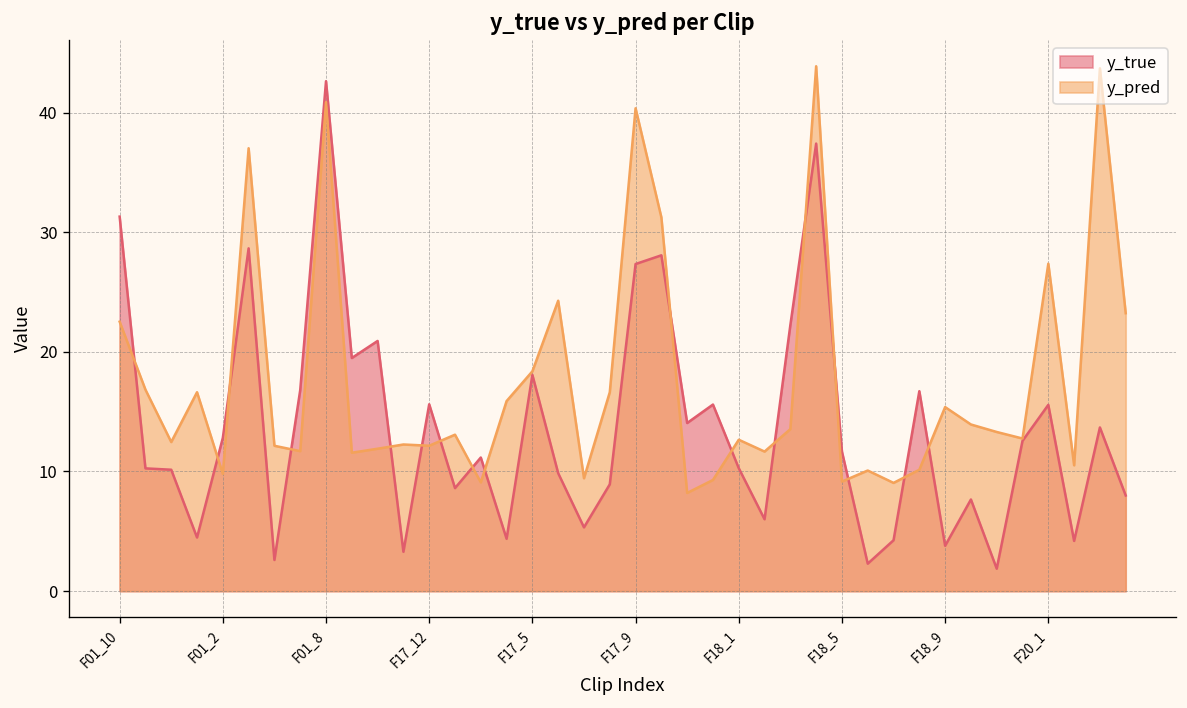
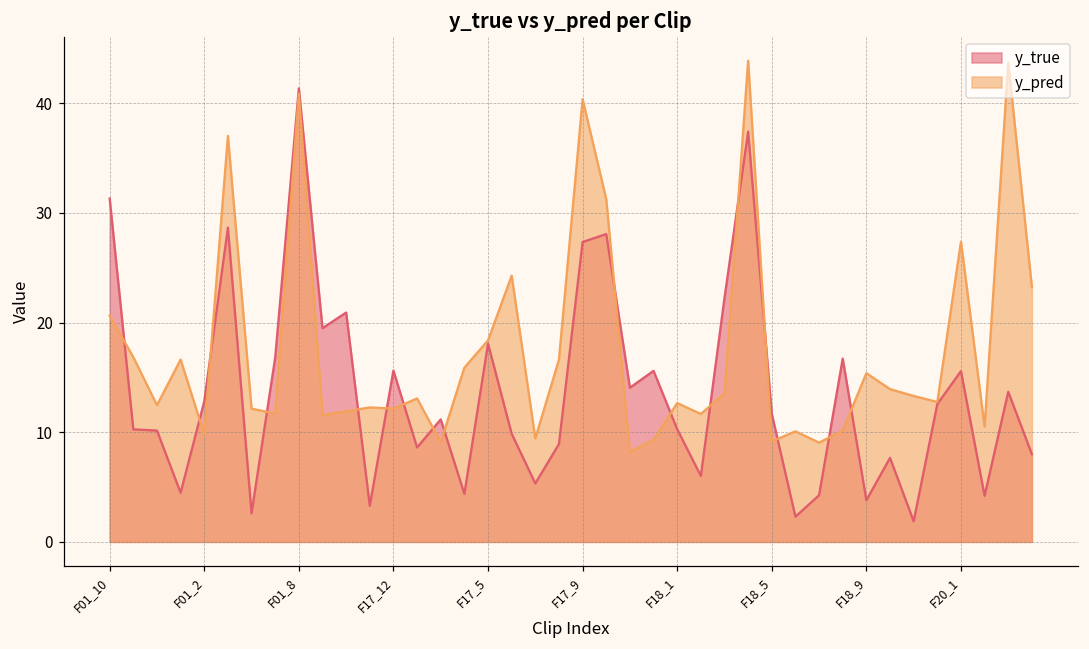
y_pred, F01_10: 23 -> 21
y_true, F01_8: 43 -> 41
